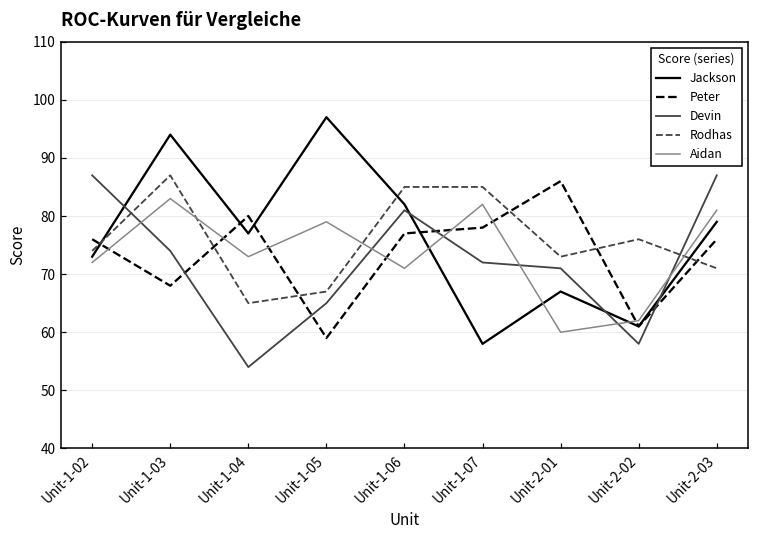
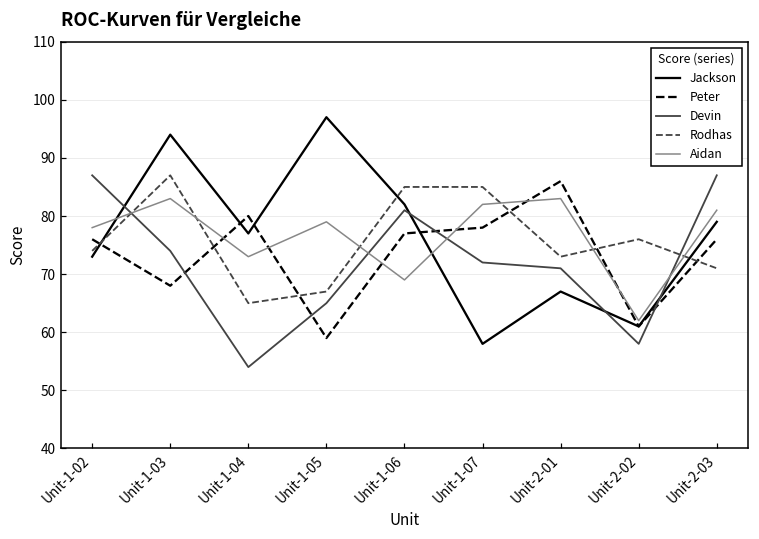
Aidan, Unit-1-02: 72 -> 78
Aidan, Unit-1-06: 71 -> 69
Aidan, Unit-2-01: 60 -> 83
